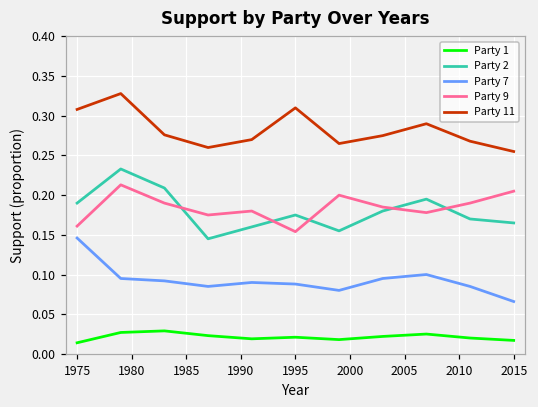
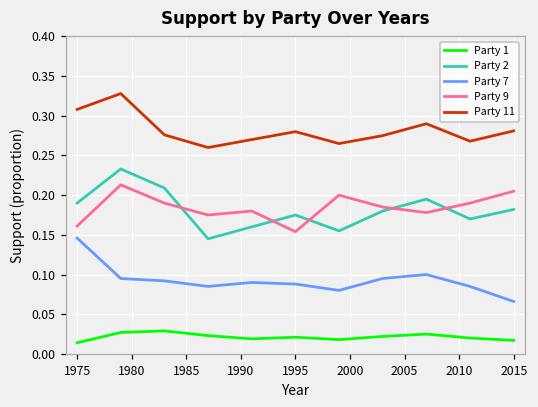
Party 11, 1995: 0.31 -> 0.28
Party 2, 2015: 0.17 -> 0.18
Party 11, 2015: 0.26 -> 0.28
